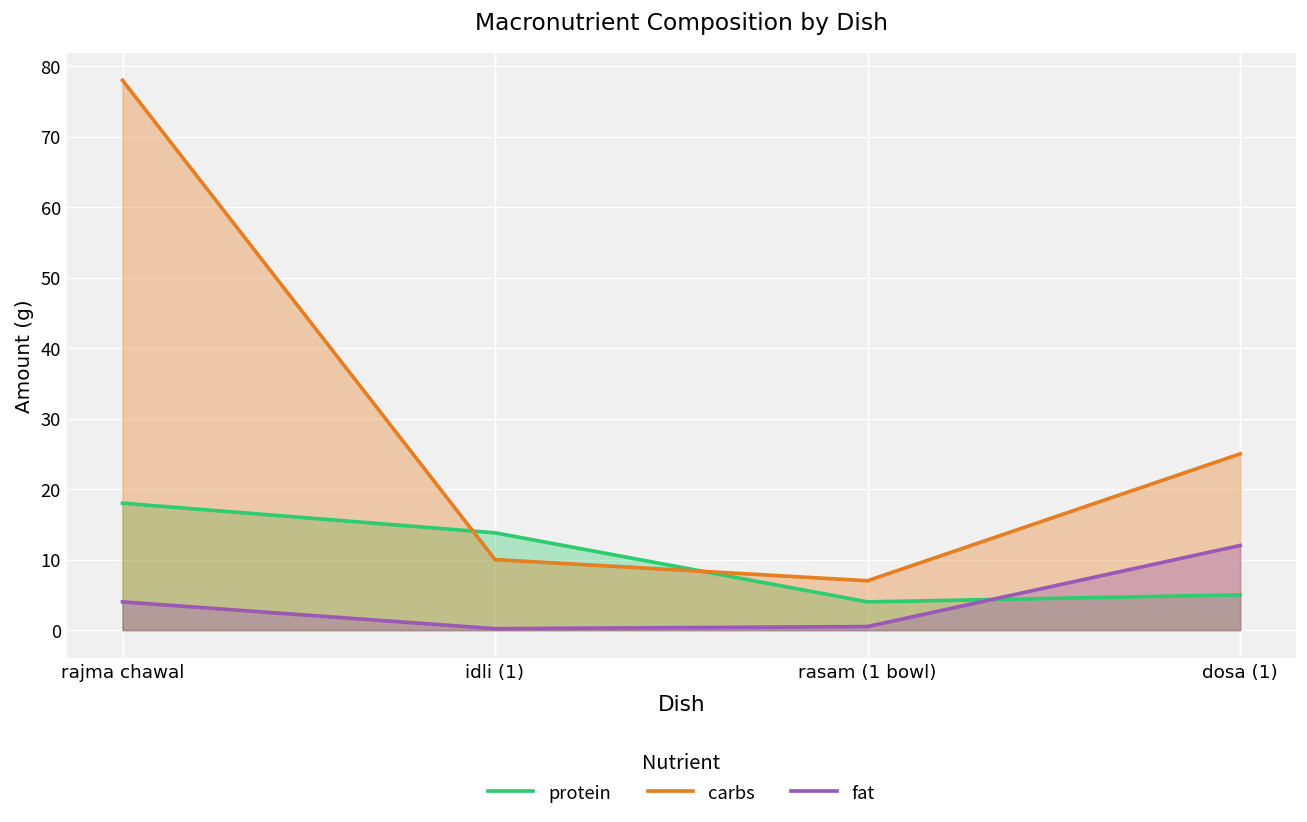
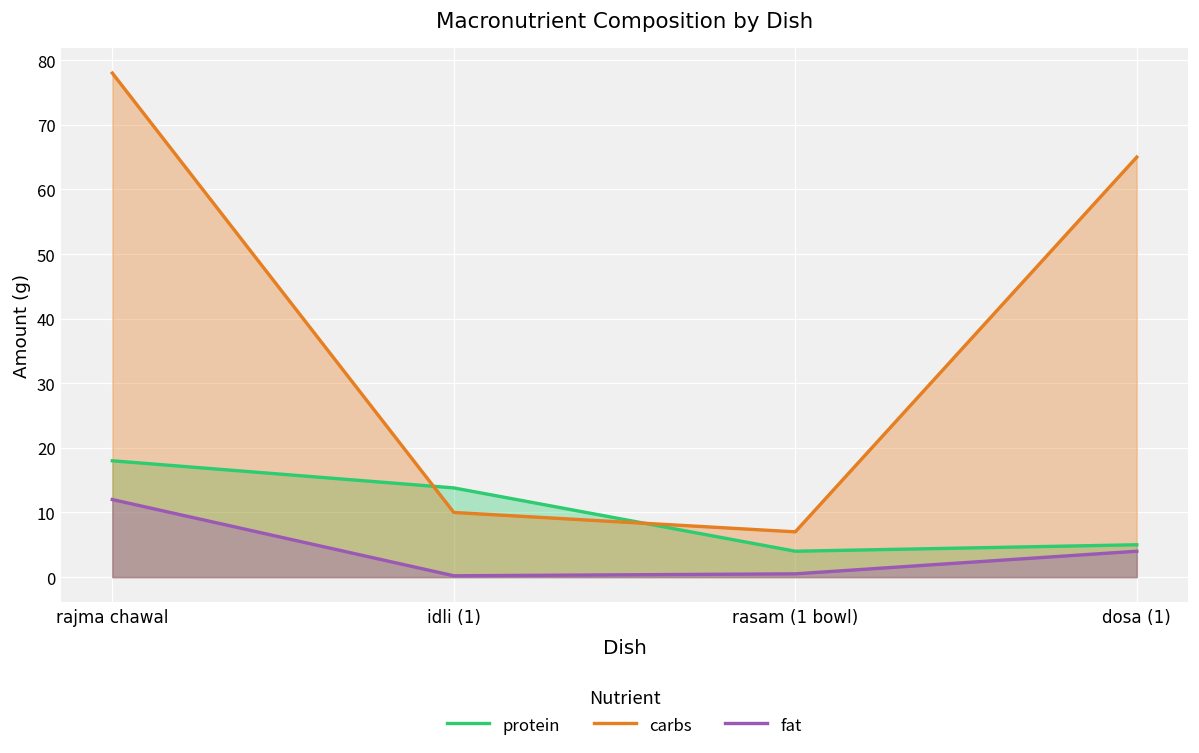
fat, rajma chawal: 4 -> 12
carbs, dosa (1): 25 -> 65
fat, dosa (1): 12 -> 4
